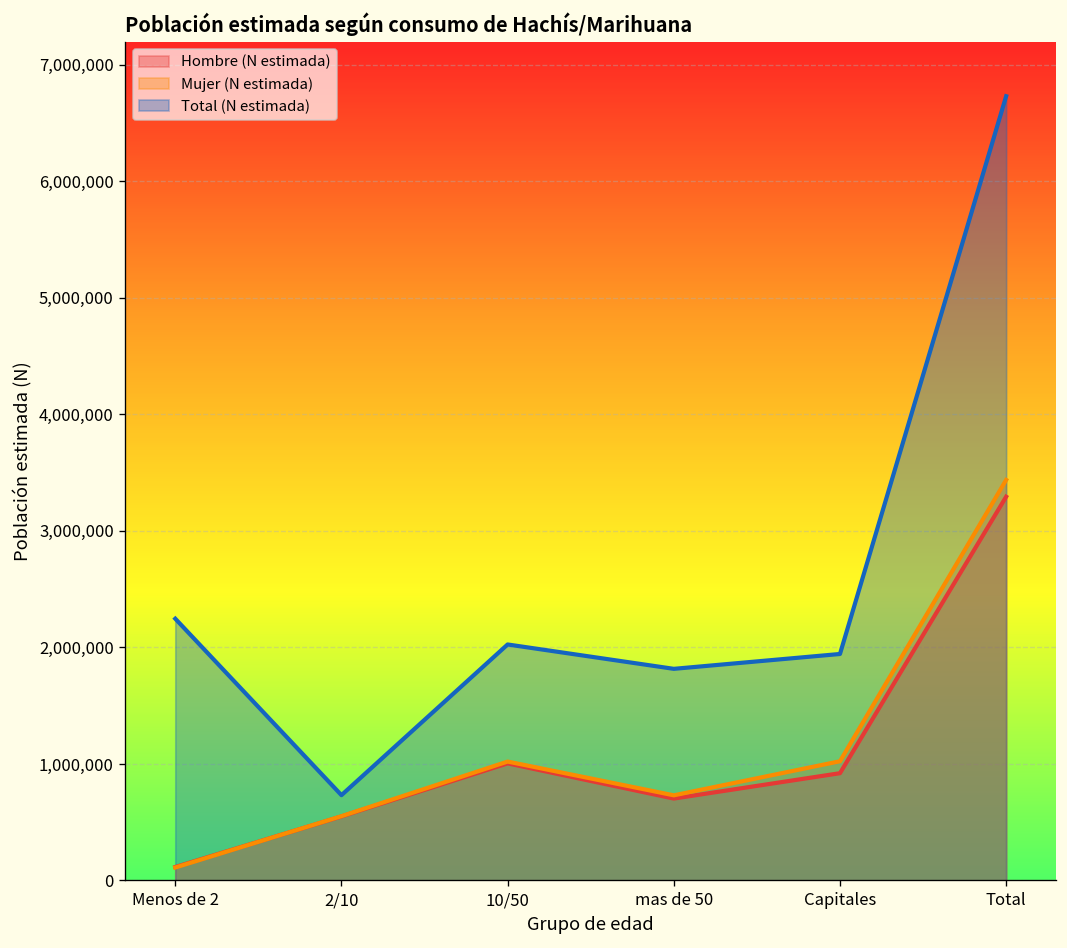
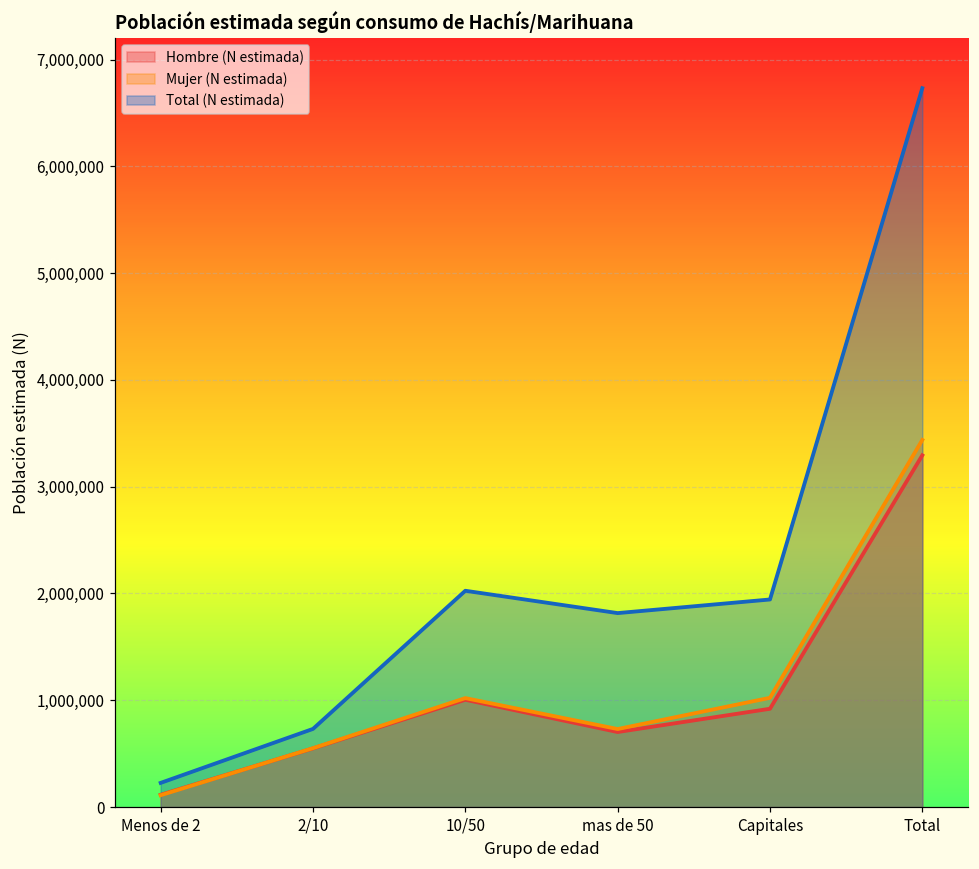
Total (N estimada), Menos de 2: 2,200,000 -> 200,000
